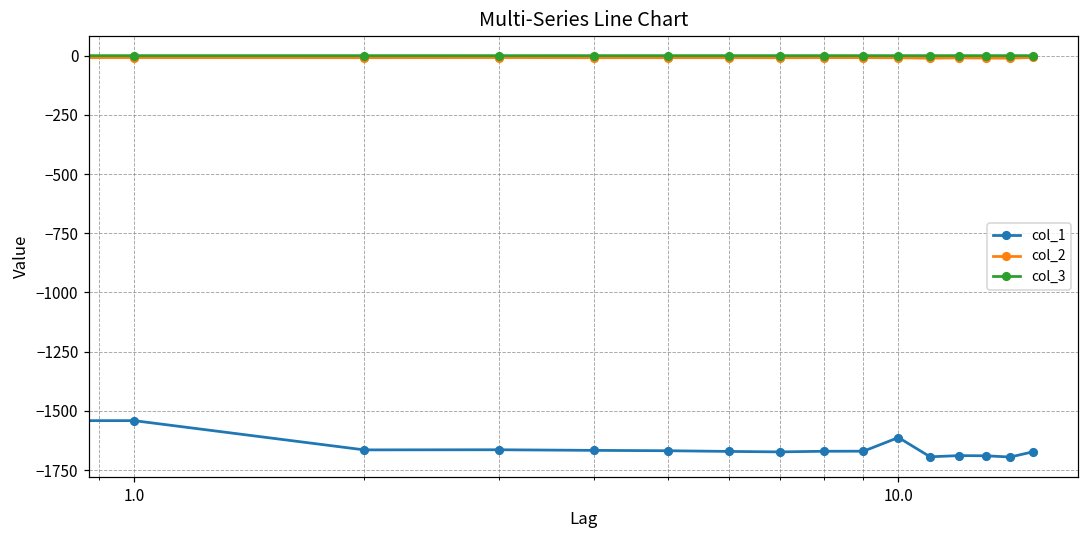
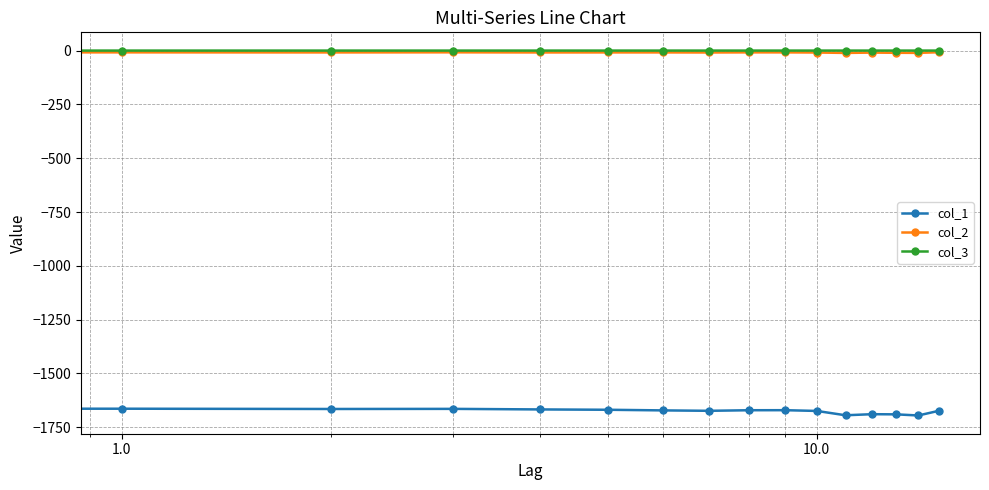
col_1, 1.0: -1540 -> -1660
col_1, 10.0: -1610 -> -1670
